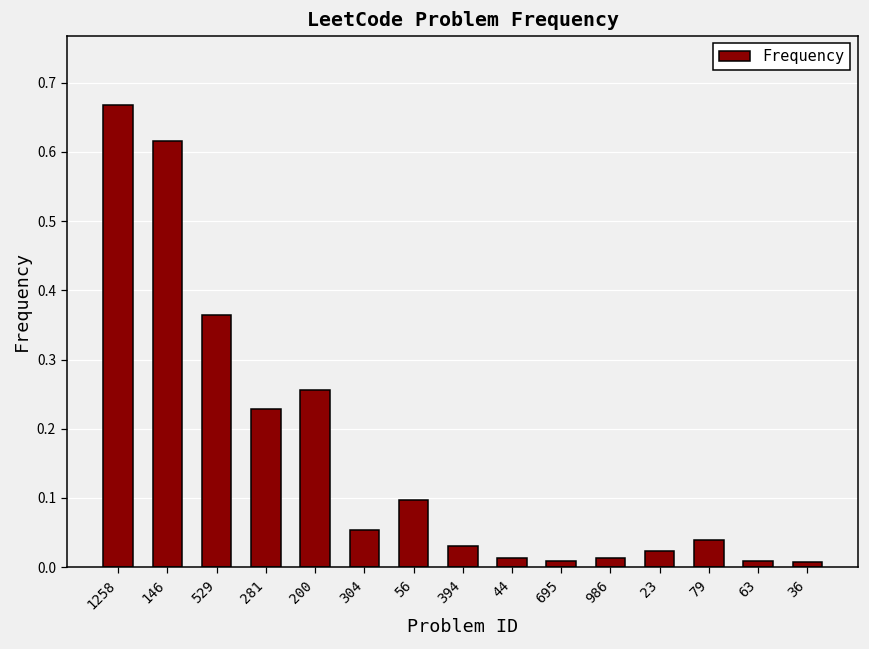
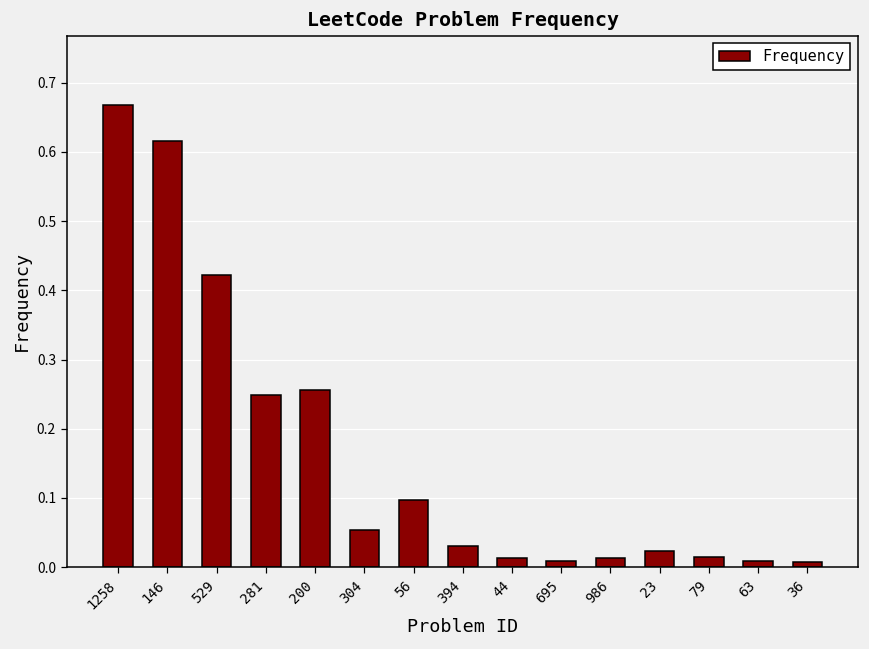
529: 0.36 -> 0.42
281: 0.23 -> 0.25
79: 0.04 -> 0.01
